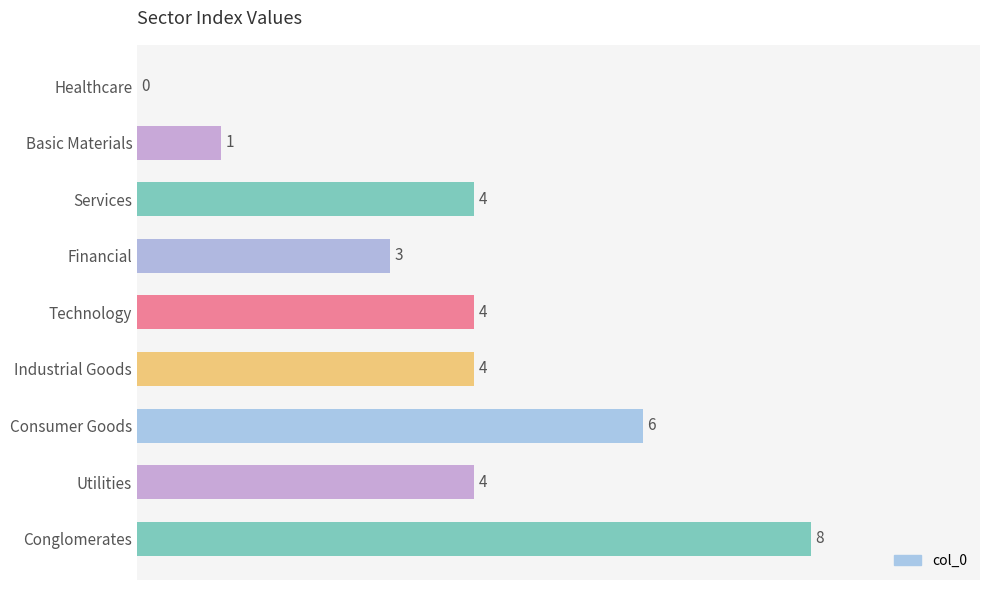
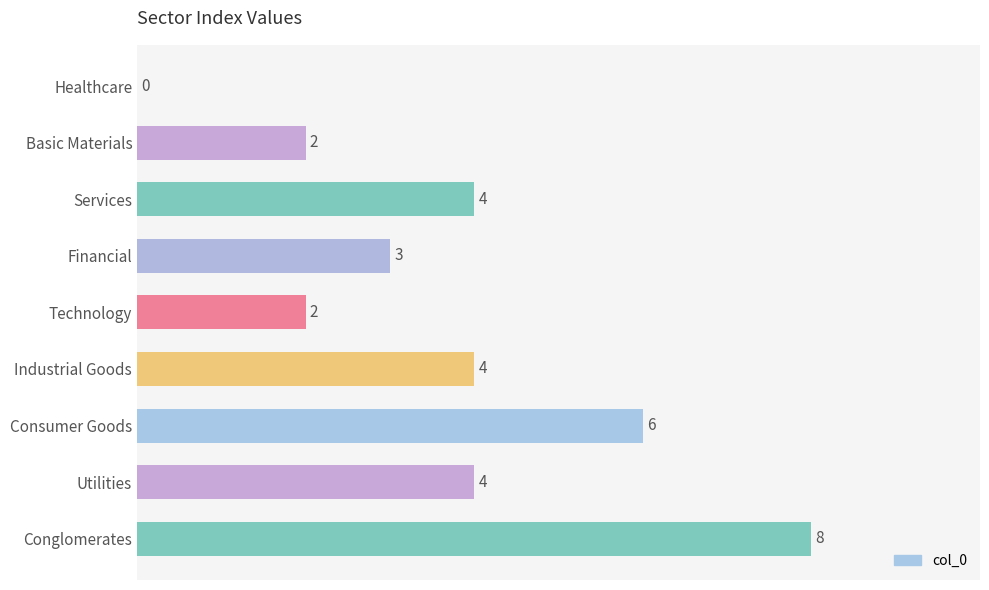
Basic Materials: 1 -> 2
Technology: 4 -> 2
